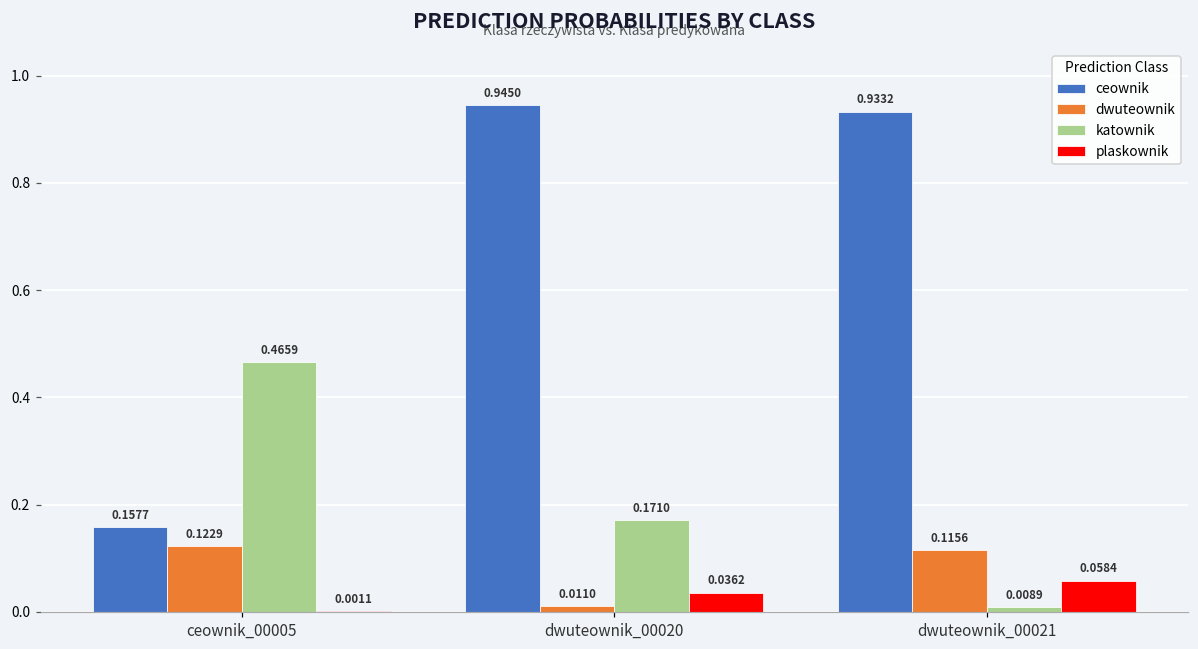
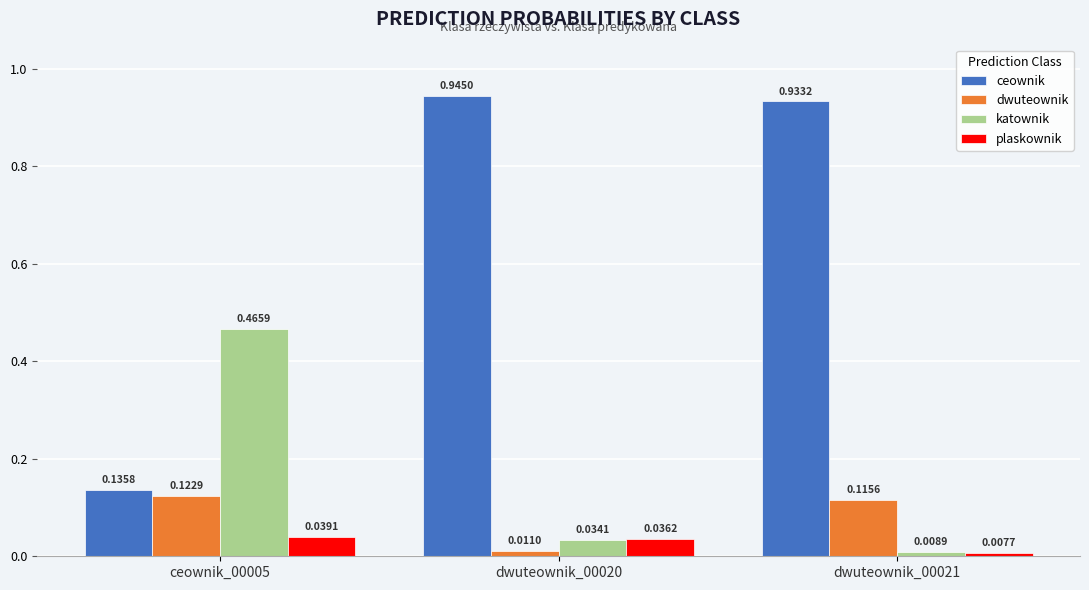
ceownik, ceownik_00005: 0.1577 -> 0.1358
plaskownik, ceownik_00005: 0.0011 -> 0.0391
katownik, dwuteownik_00020: 0.1710 -> 0.0341
plaskownik, dwuteownik_00021: 0.0584 -> 0.0077
